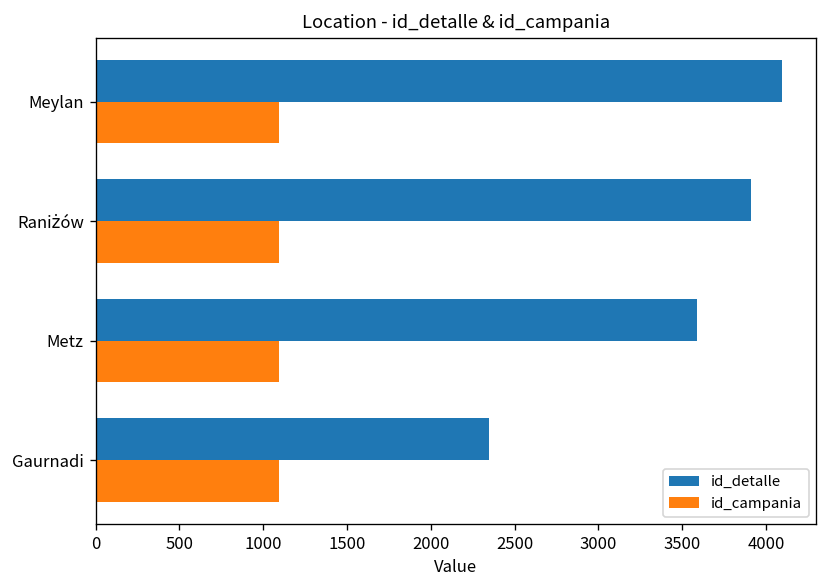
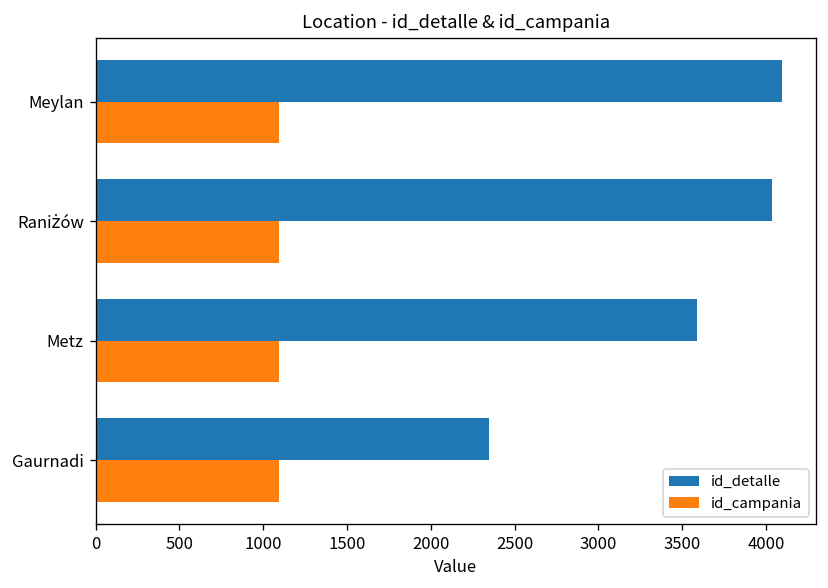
id_detalle, Raniżów: 3910 -> 4040
